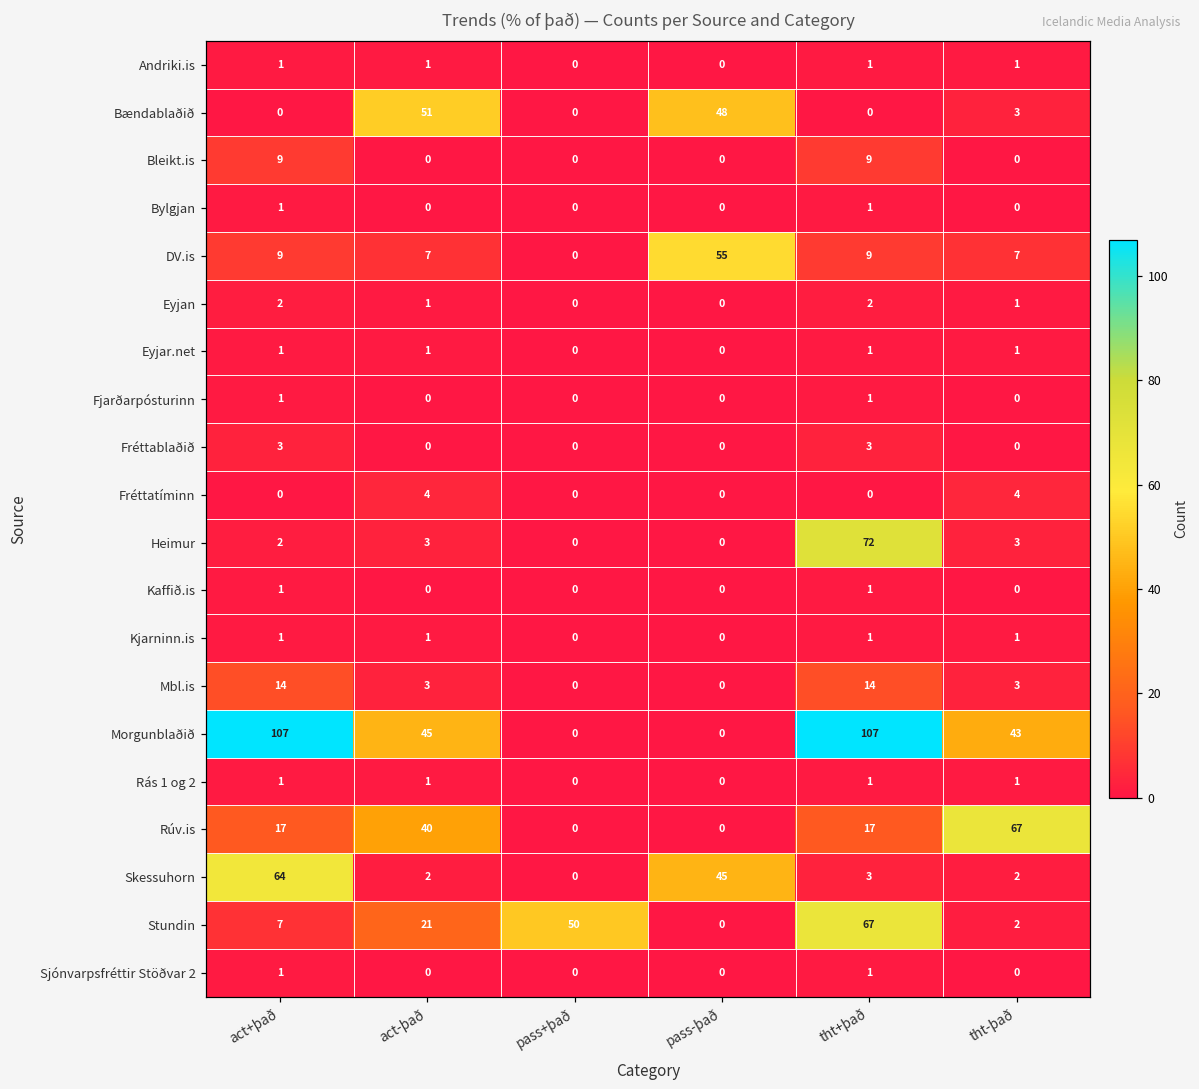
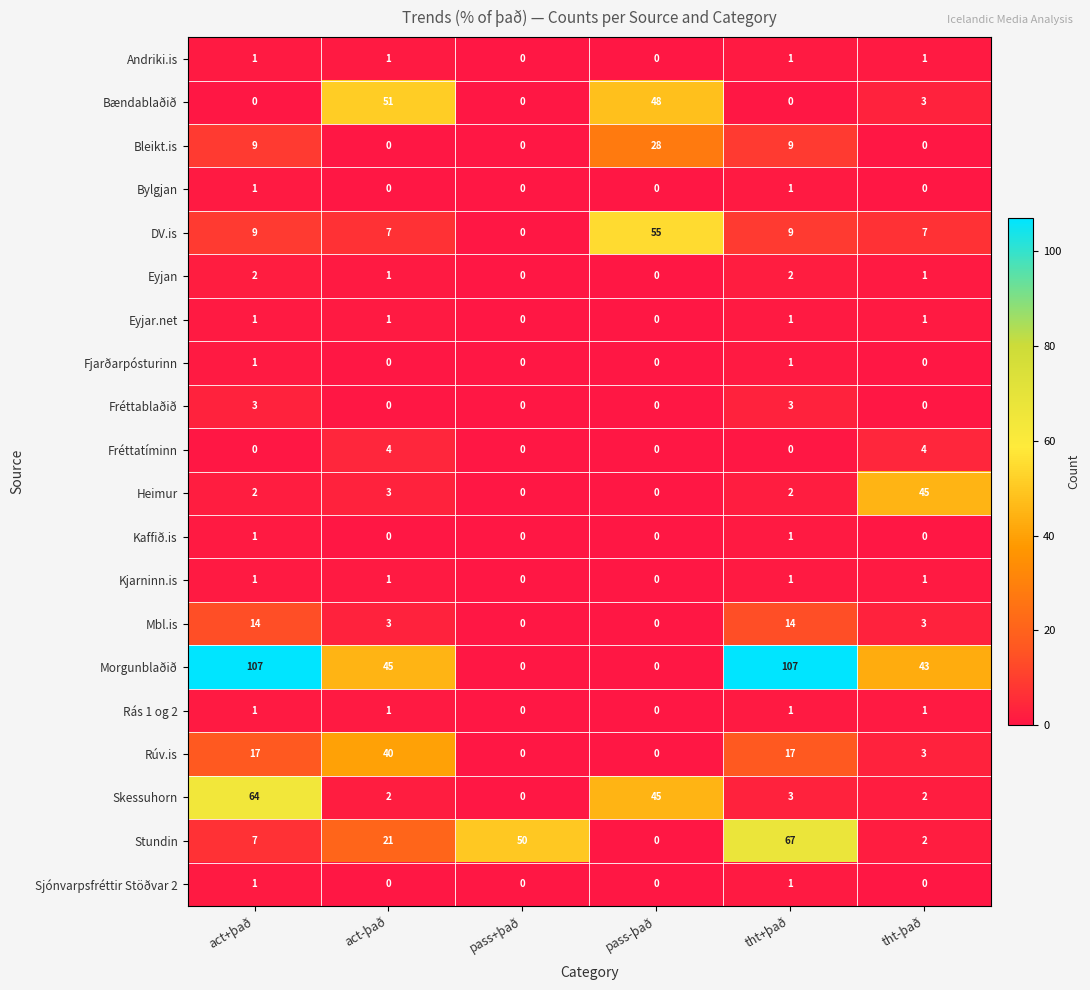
Bleikt.is, pass-það: 0 -> 28
Heimur, tht+það: 72 -> 2
Heimur, tht-það: 3 -> 45
Rúv.is, tht-það: 67 -> 3
